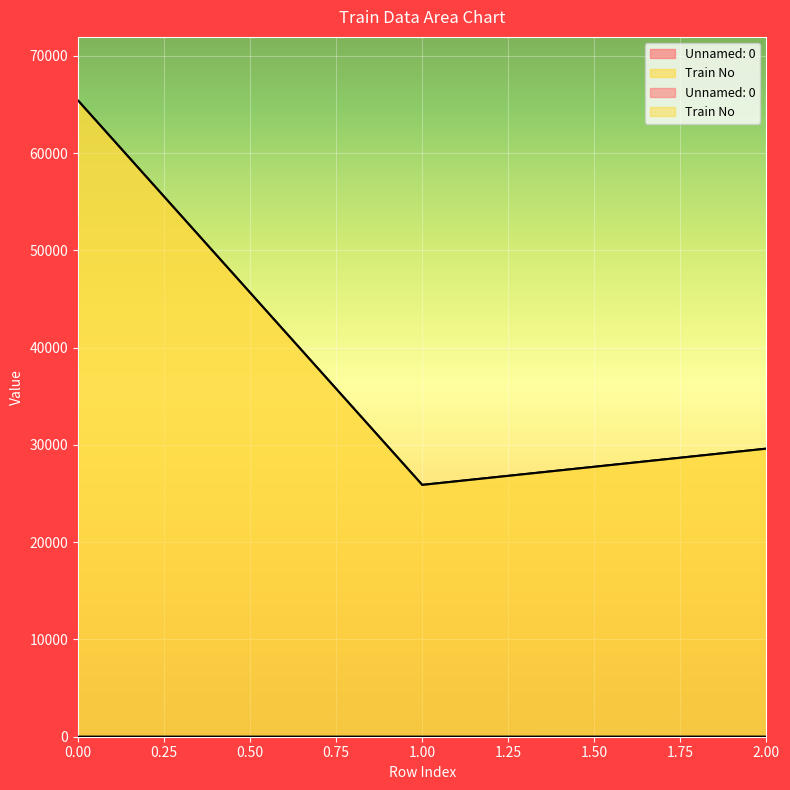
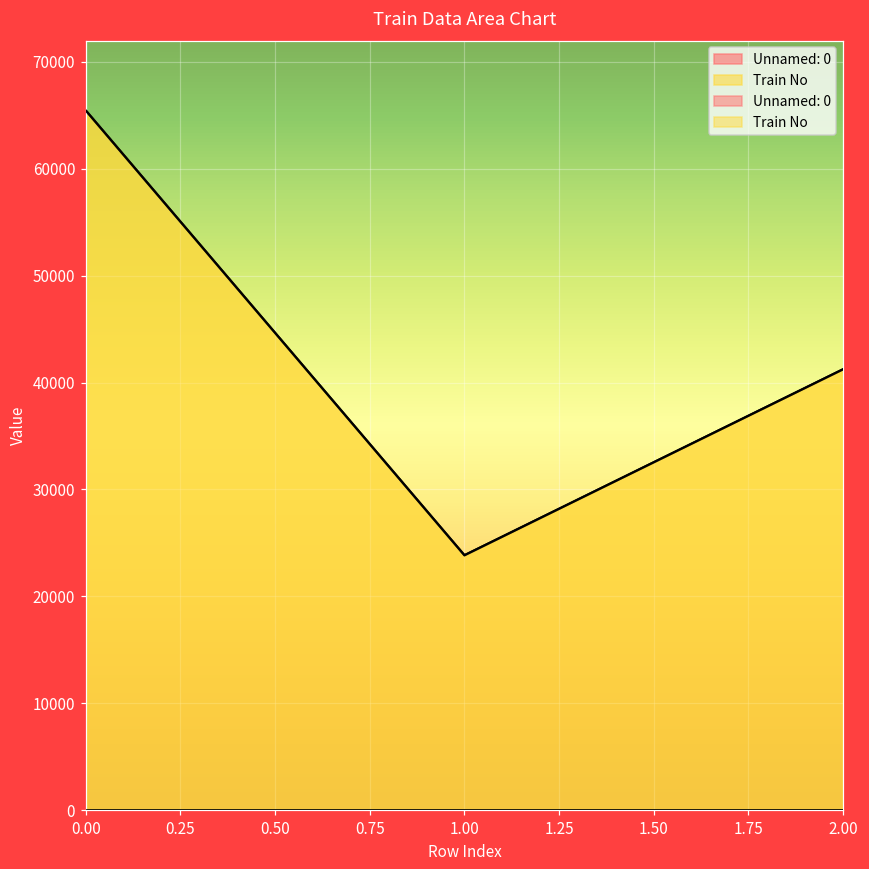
Train No, 1.00: 26000 -> 24000
Train No, 2.00: 30000 -> 41000
